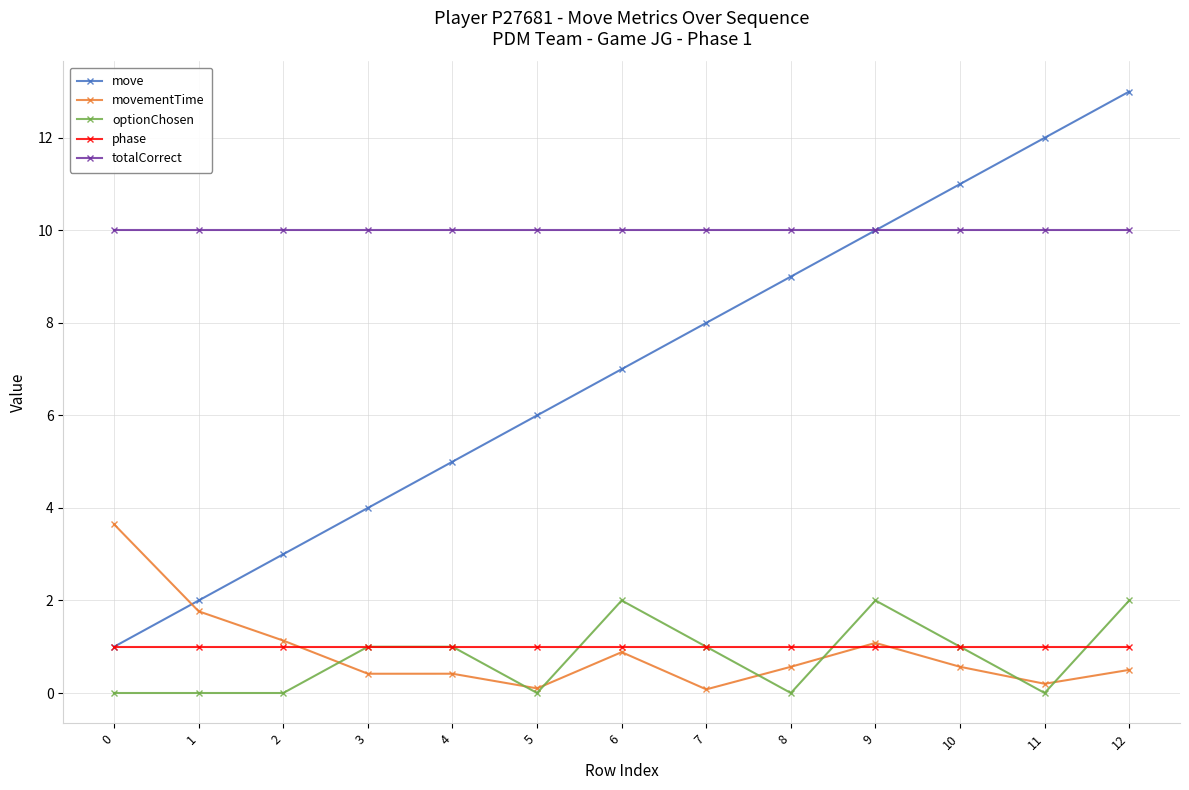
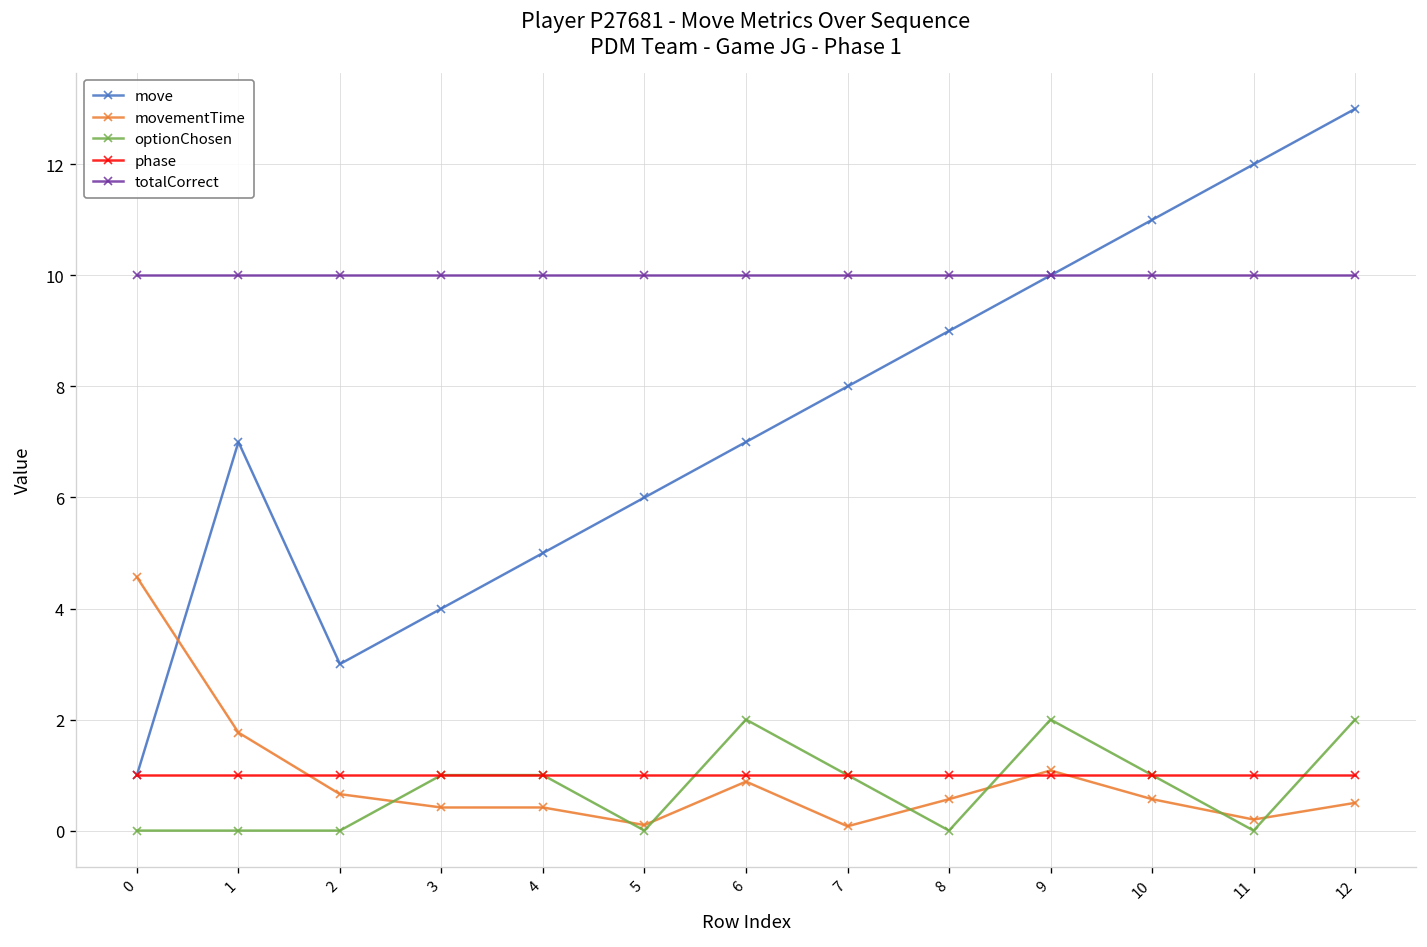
movementTime, 0: 3.6 -> 4.6
move, 1: 2 -> 7
movementTime, 2: 1.1 -> 0.7
